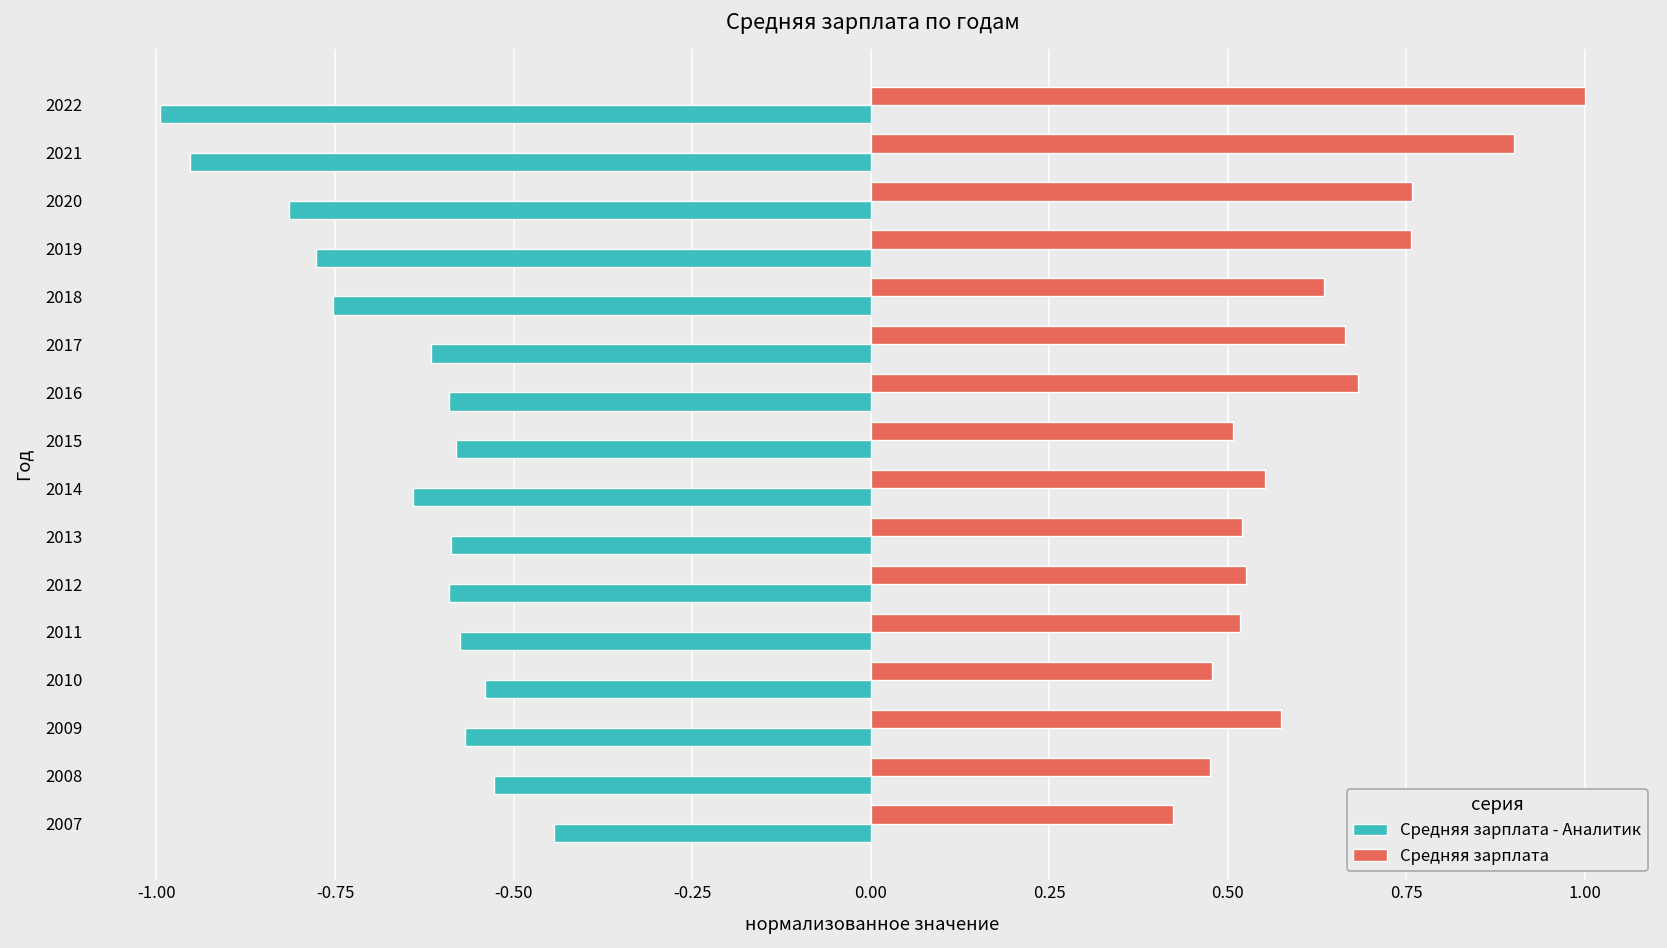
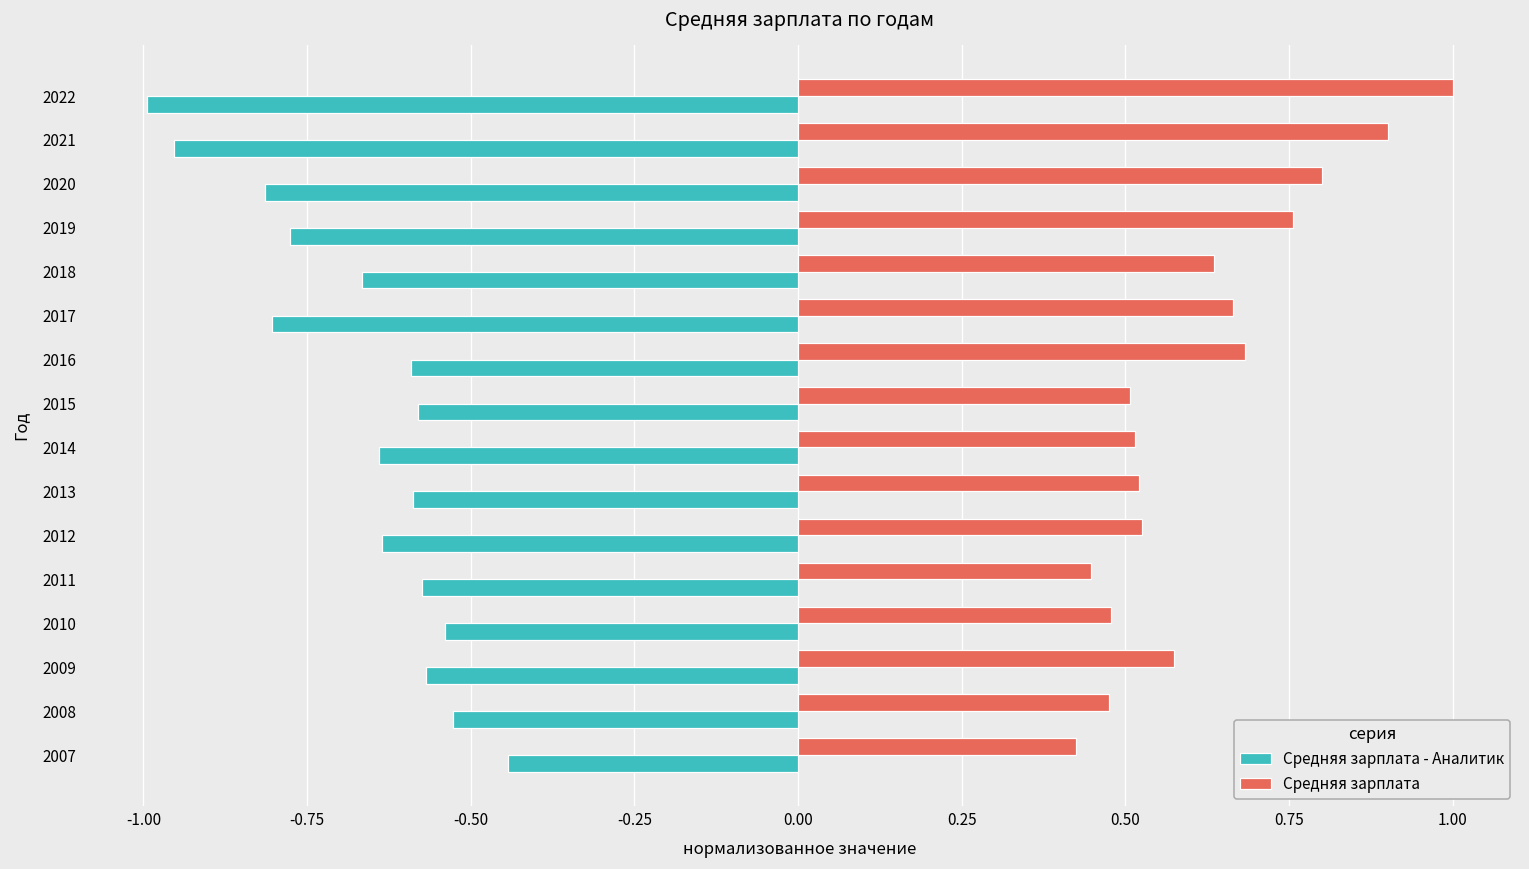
Средняя зарплата, 2020: 0.76 -> 0.80
Средняя зарплата - Аналитик, 2018: -0.75 -> -0.67
Средняя зарплата - Аналитик, 2017: -0.62 -> -0.80
Средняя зарплата, 2014: 0.55 -> 0.51
Средняя зарплата - Аналитик, 2012: -0.59 -> -0.64
Средняя зарплата, 2011: 0.52 -> 0.45
